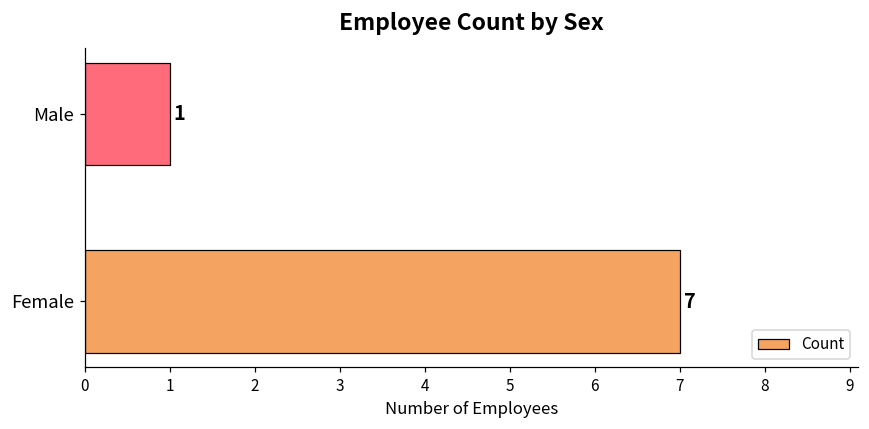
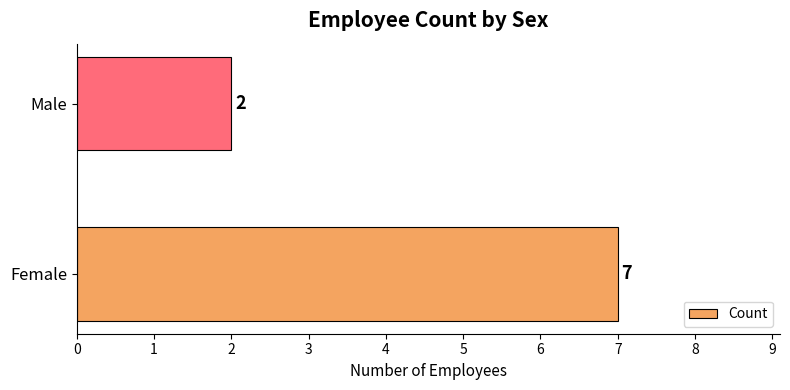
Male: 1 -> 2
